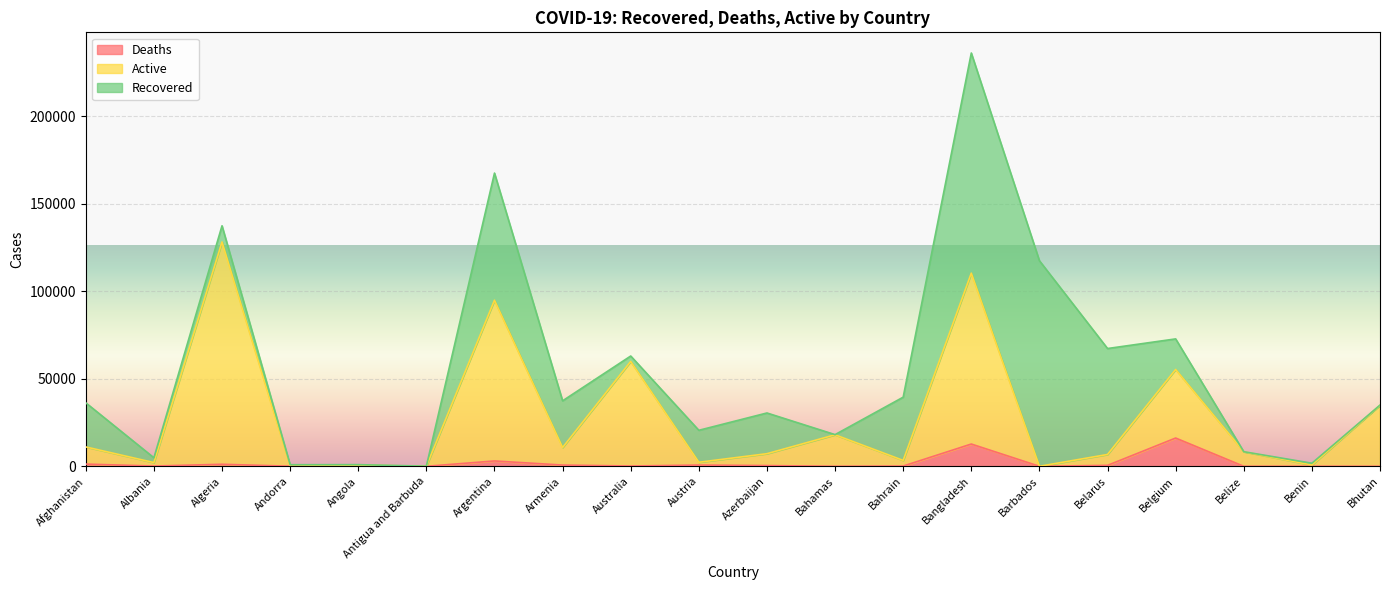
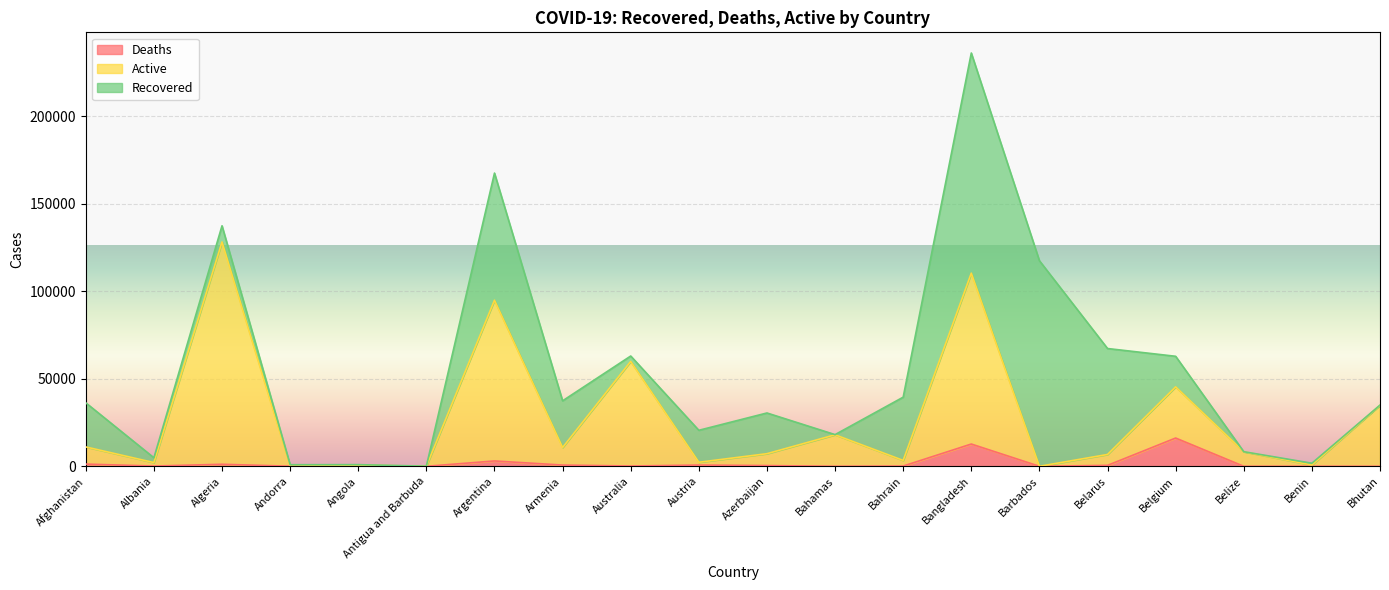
Active, Belgium: 39000 -> 29000
